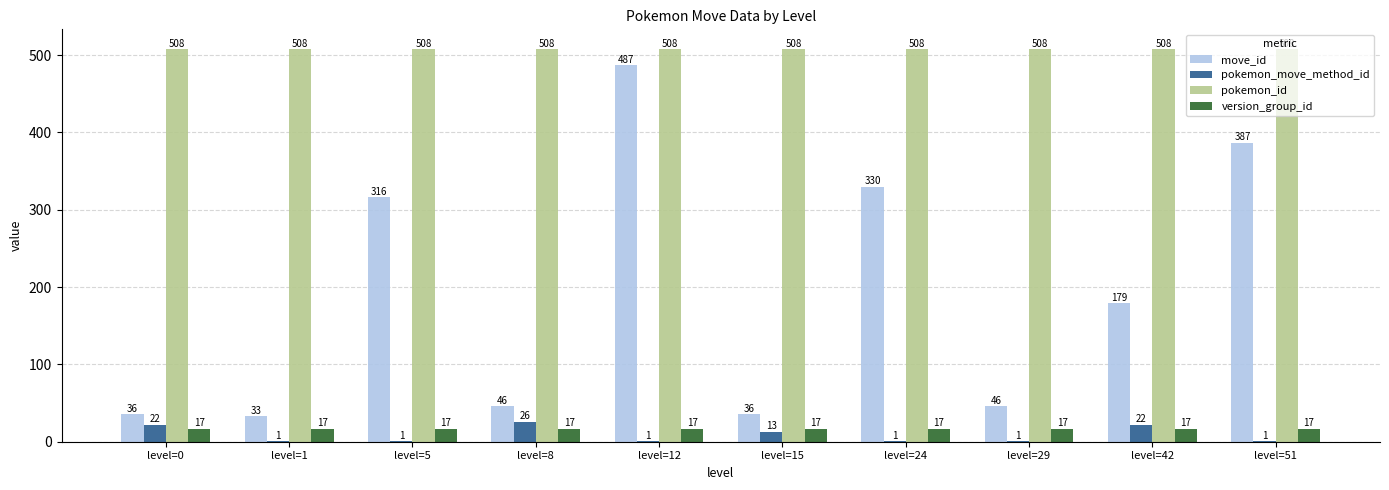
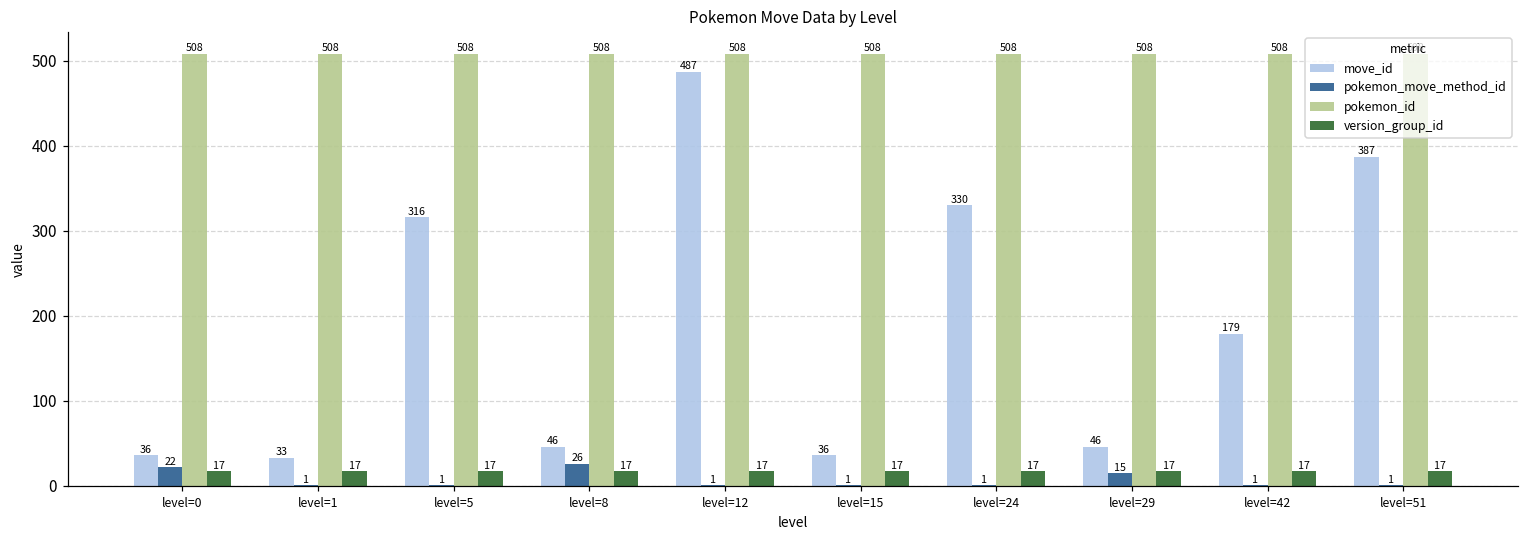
pokemon_move_method_id, level=15: 13 -> 1
pokemon_move_method_id, level=29: 1 -> 15
pokemon_move_method_id, level=42: 22 -> 1
